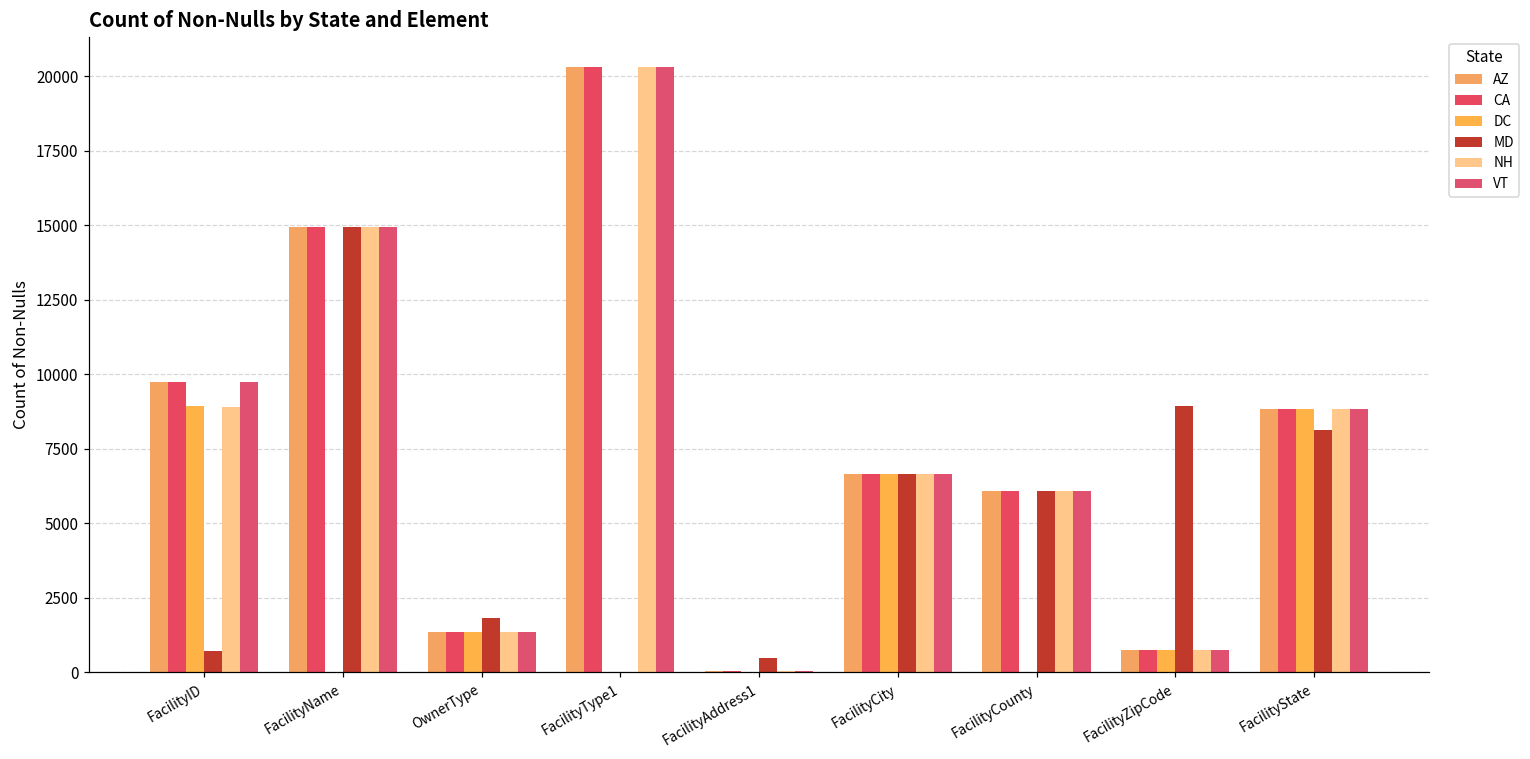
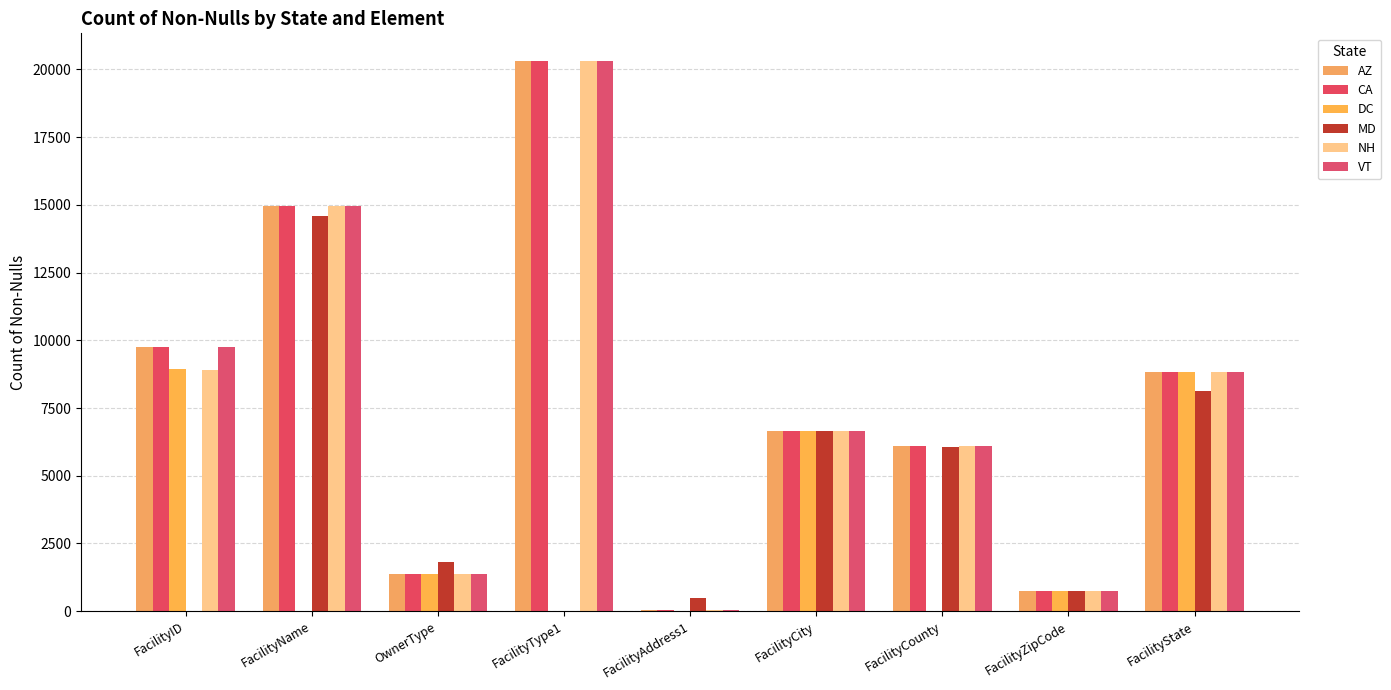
MD, FacilityID: 700 -> 0
MD, FacilityName: 14900 -> 14600
MD, FacilityZipCode: 8900 -> 800
